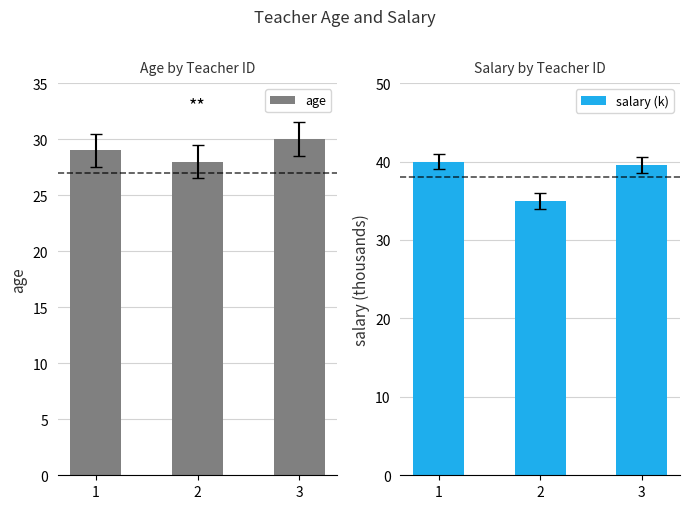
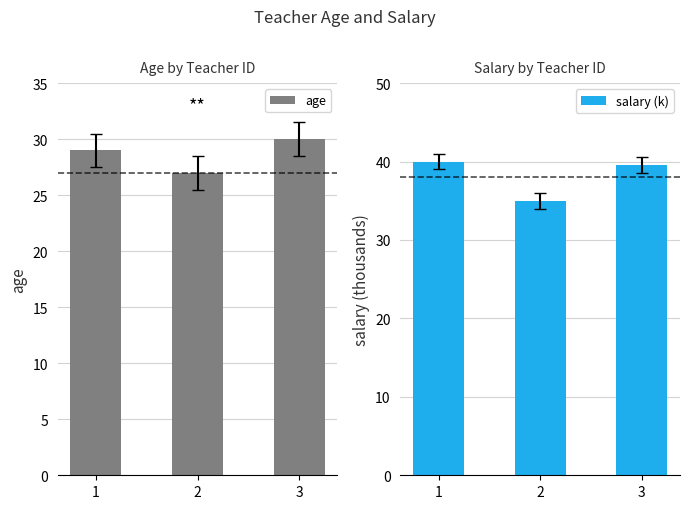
Age by Teacher ID, age, 2: 28 -> 27
